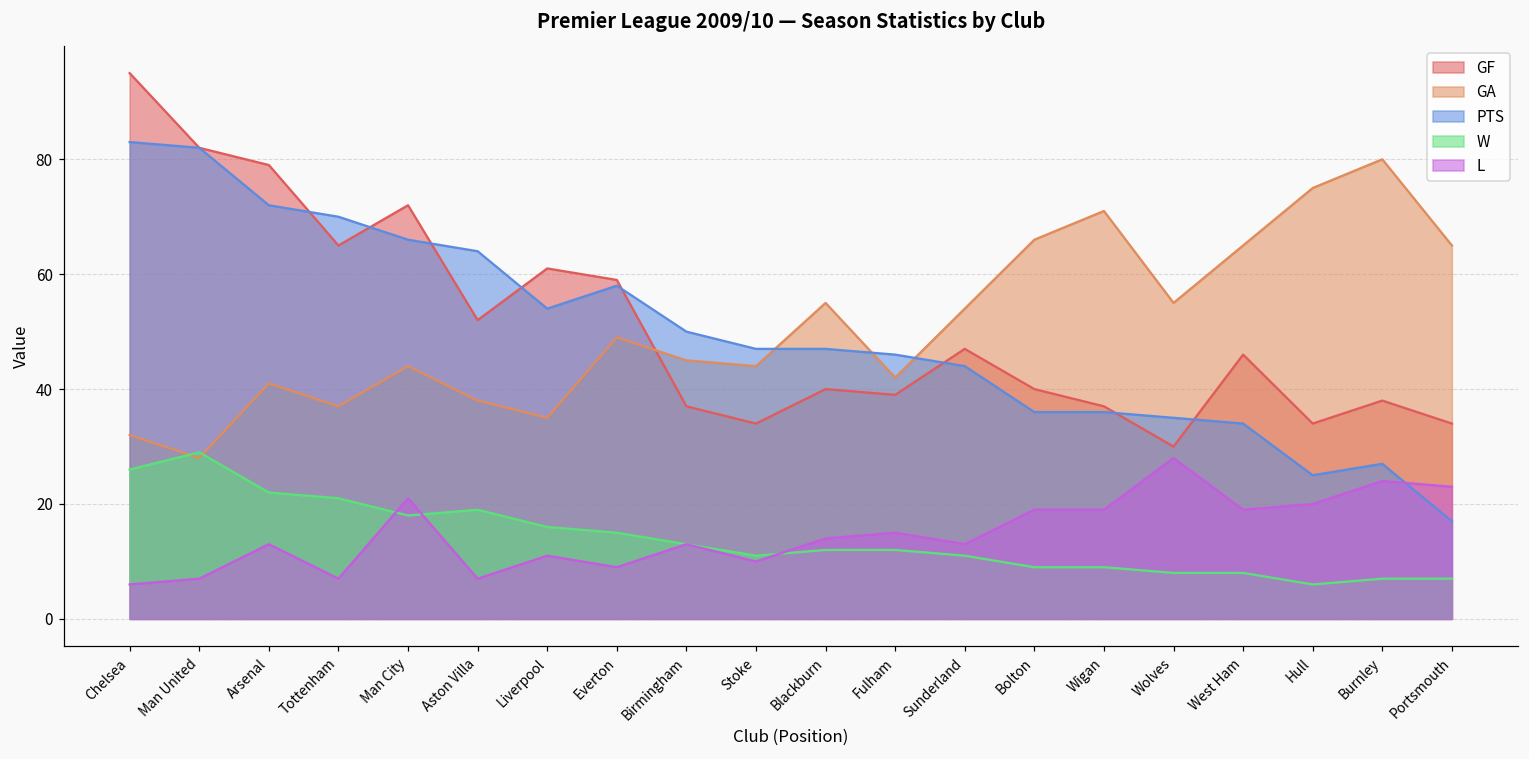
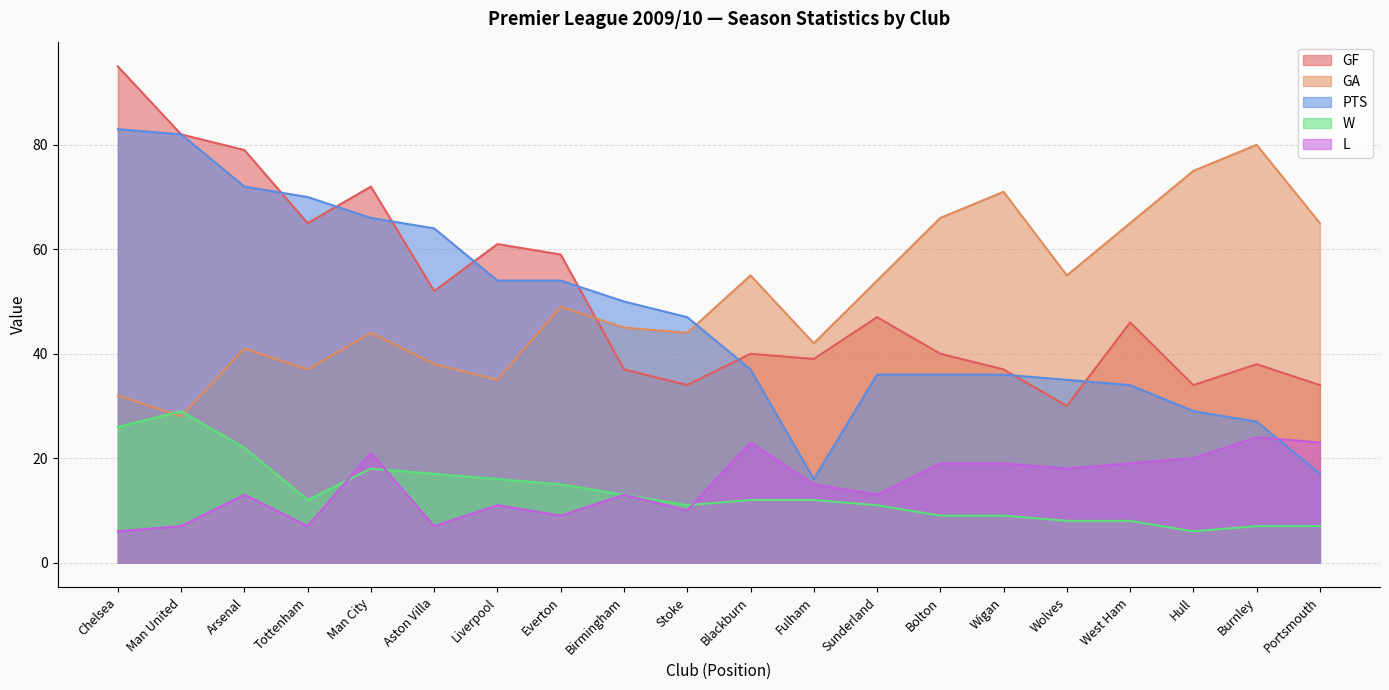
W, Tottenham: 21 -> 12
W, Aston Villa: 19 -> 17
PTS, Everton: 58 -> 54
PTS, Blackburn: 47 -> 37
L, Blackburn: 14 -> 23
PTS, Fulham: 46 -> 16
PTS, Sunderland: 44 -> 36
L, Wolves: 28 -> 18
PTS, Hull: 25 -> 29
